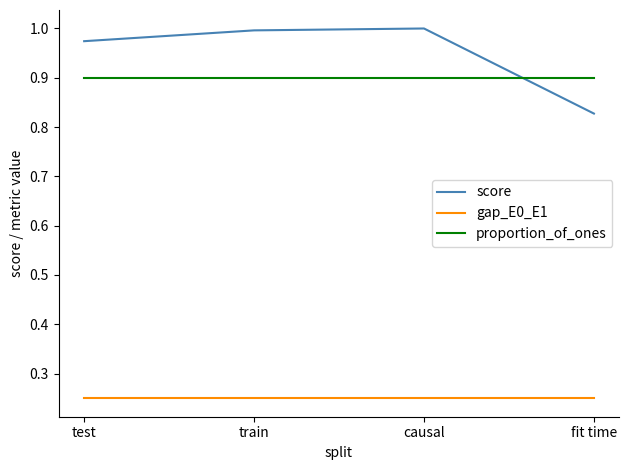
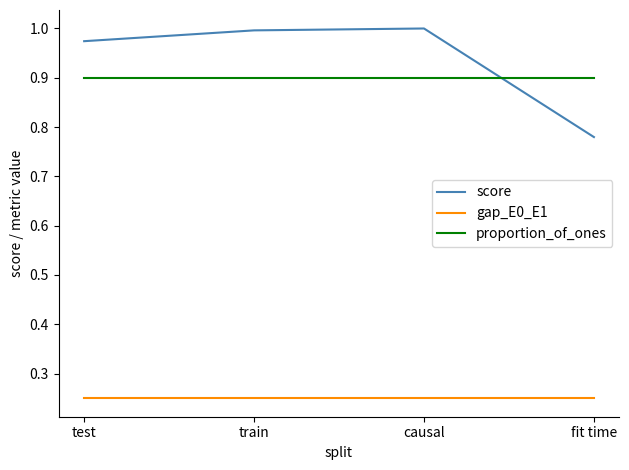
score, fit time: 0.83 -> 0.78
